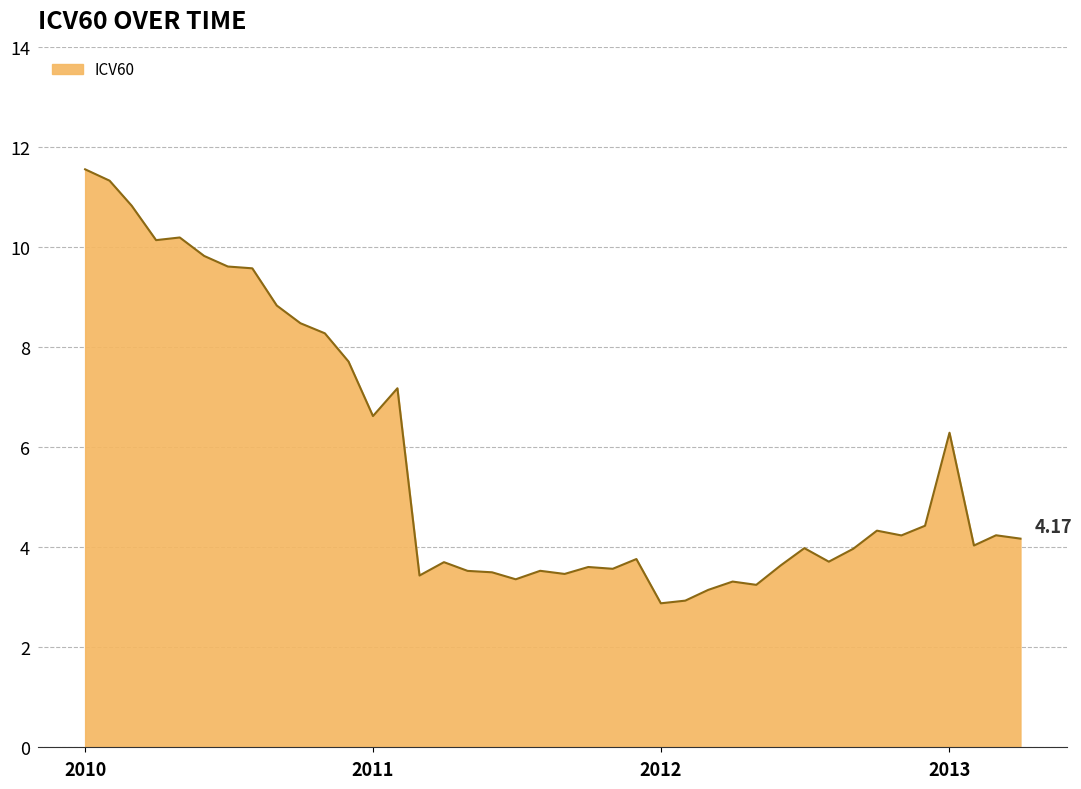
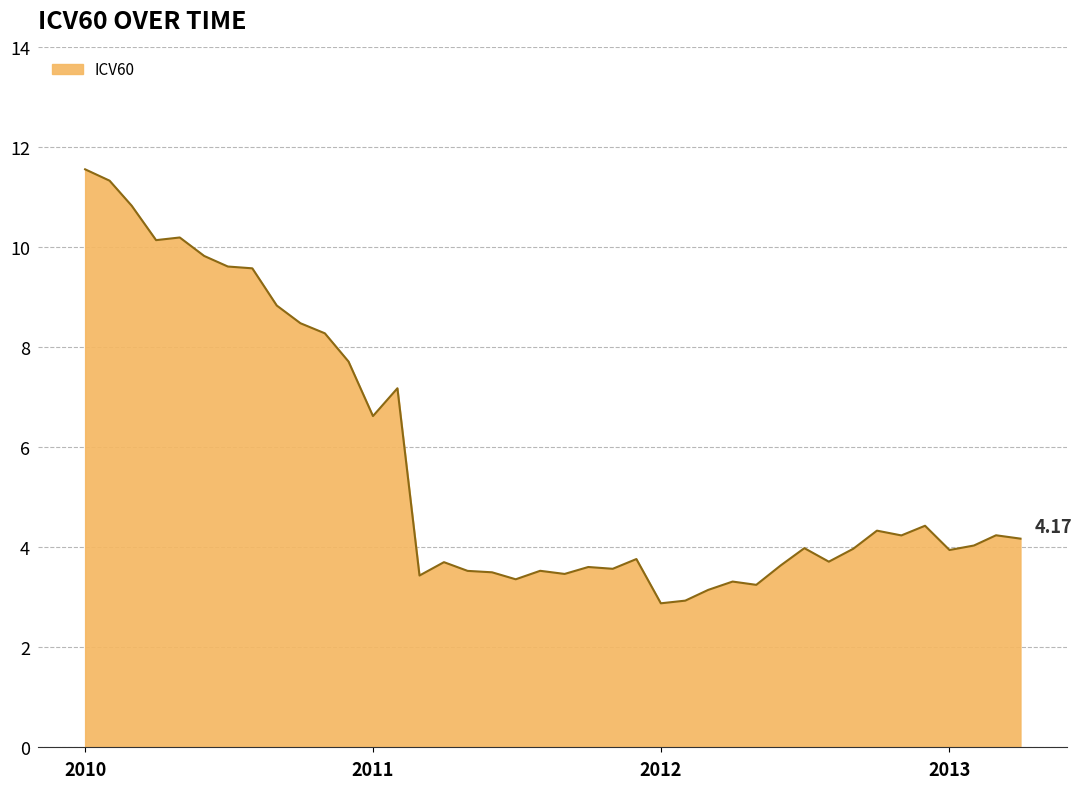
2013: 6.3 -> 3.9
